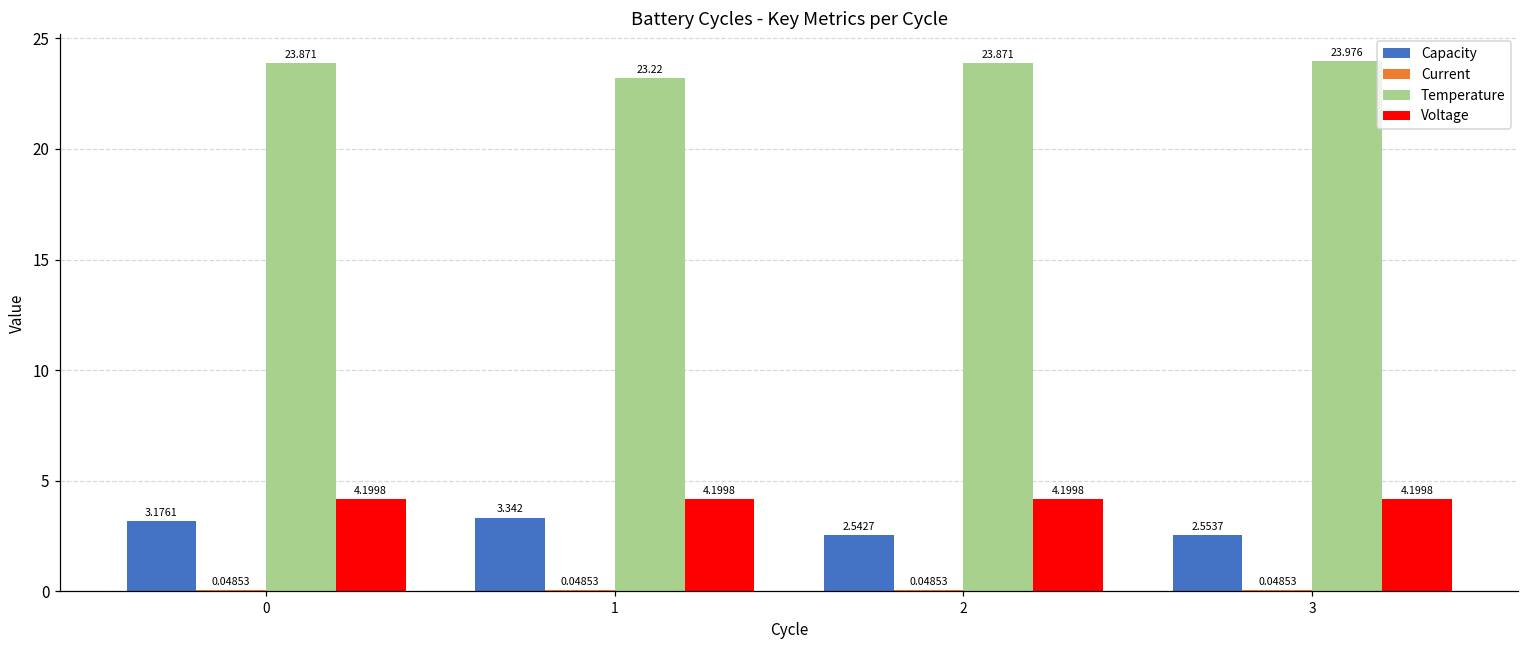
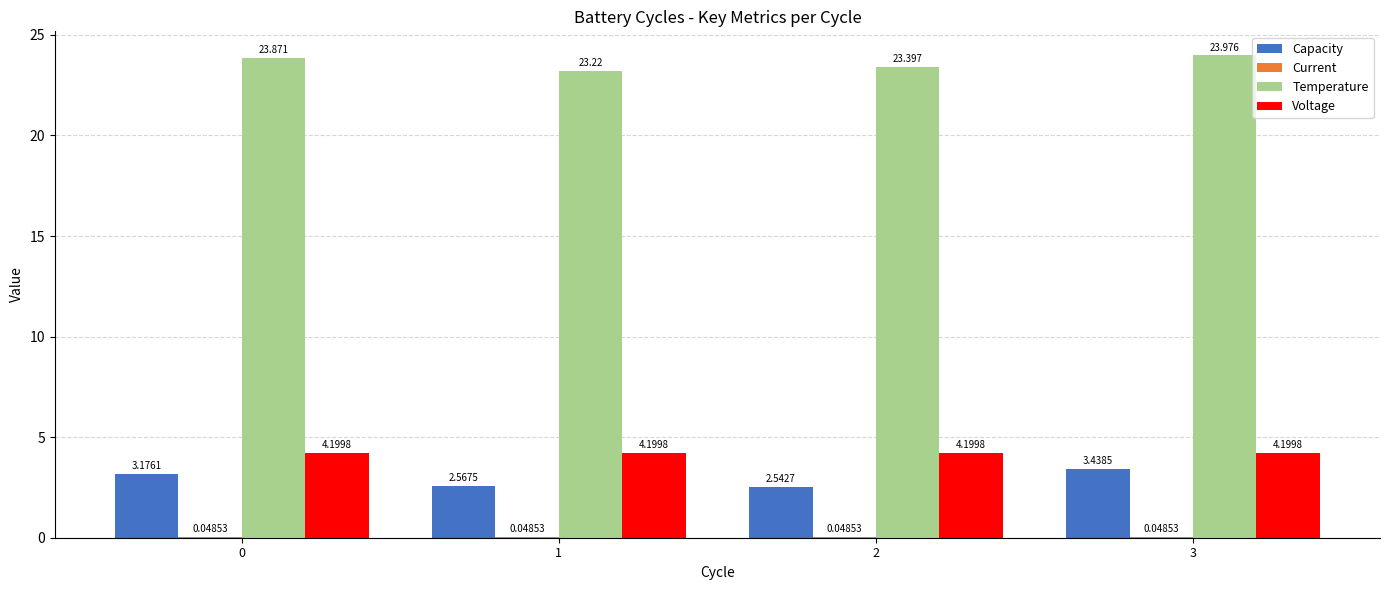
Capacity, 1: 3.342 -> 2.5675
Temperature, 2: 23.871 -> 23.397
Capacity, 3: 2.5537 -> 3.4385
